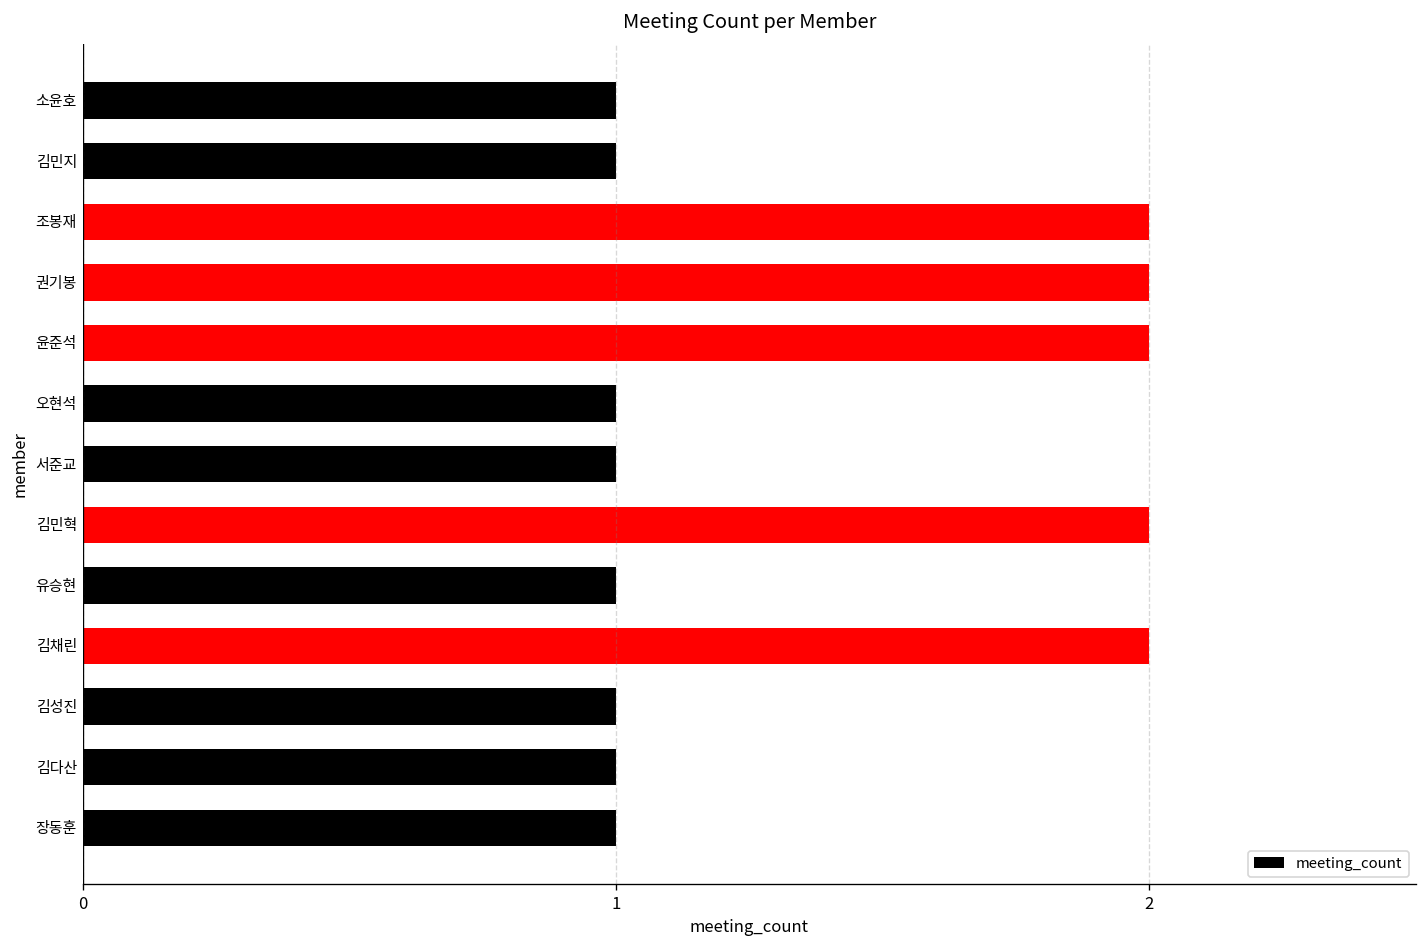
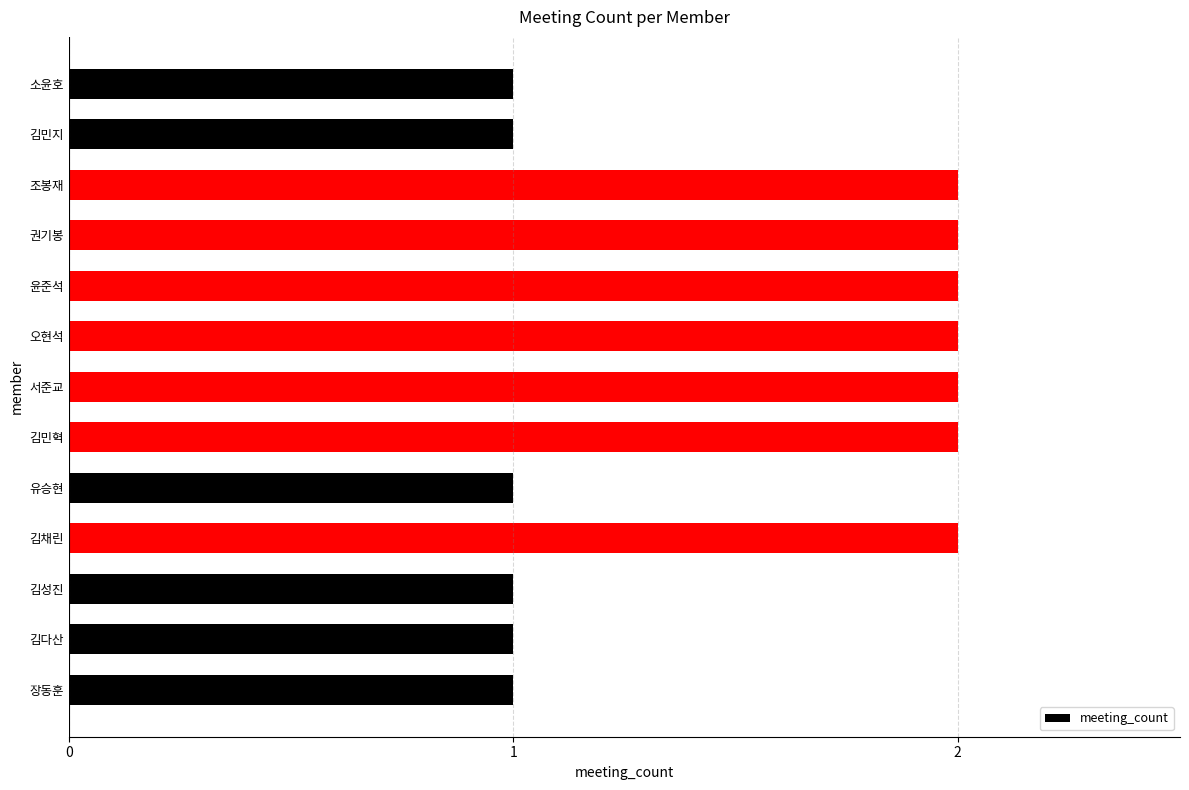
오현석: 1 -> 2
서준교: 1 -> 2
